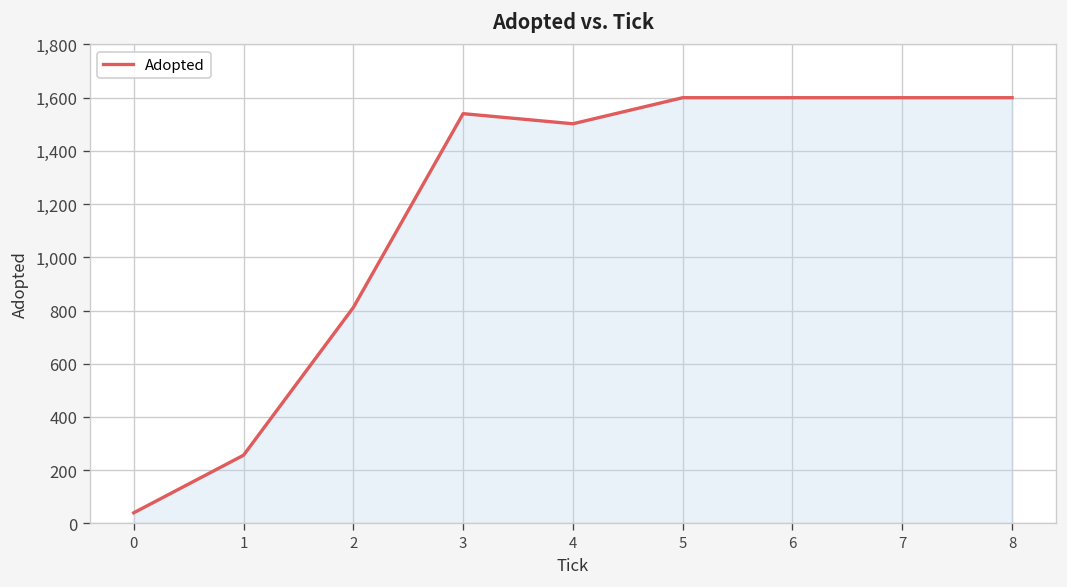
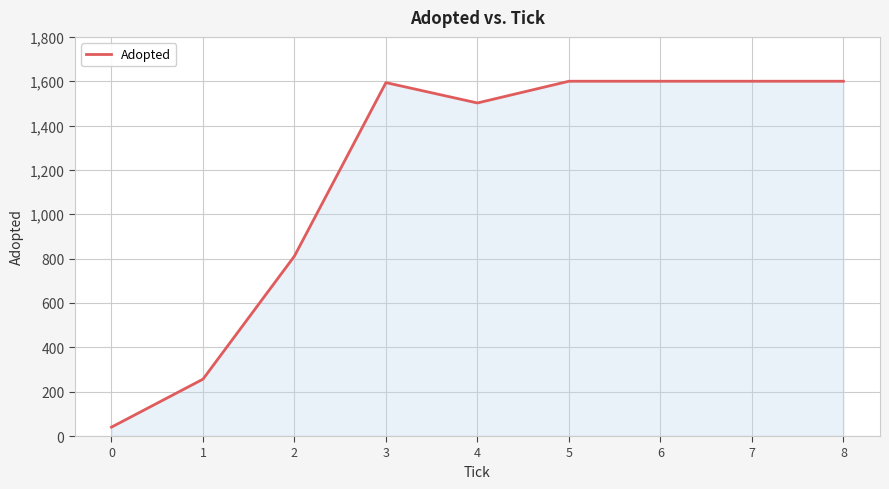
3: 1,540 -> 1,590
